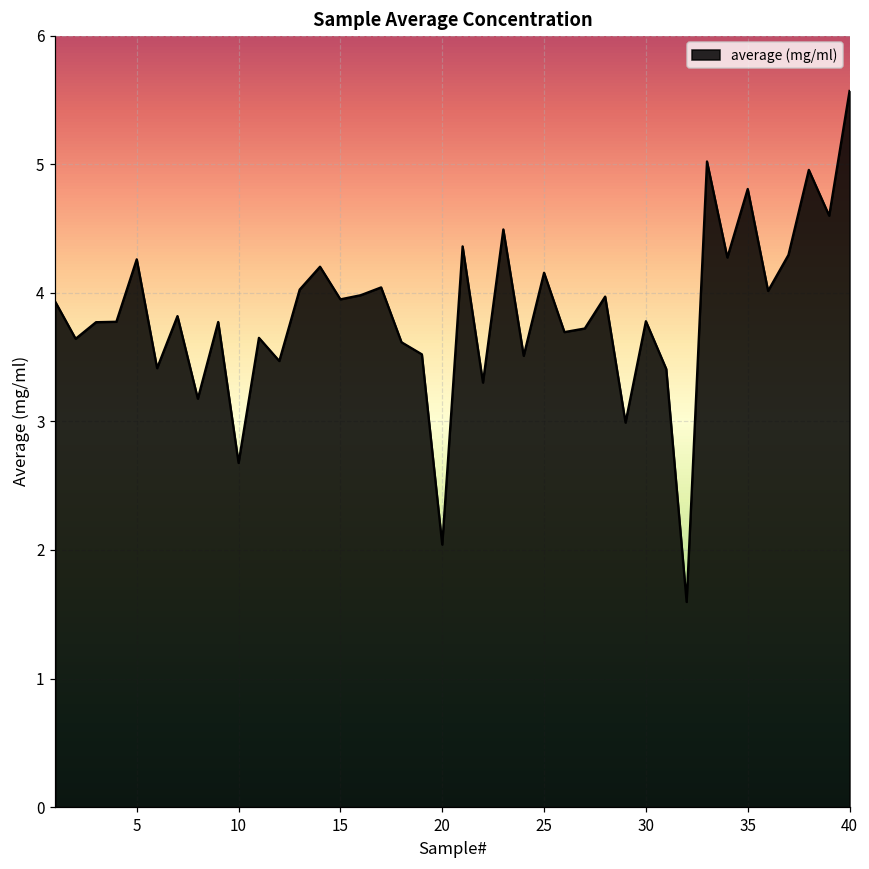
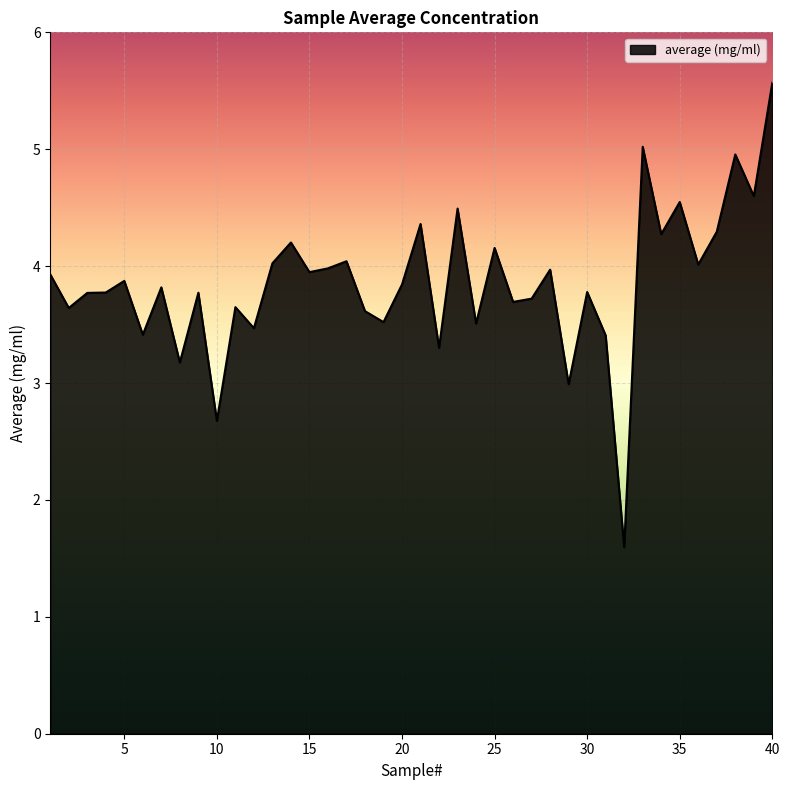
5: 4.26 -> 3.87
20: 2.04 -> 3.84
35: 4.81 -> 4.55
